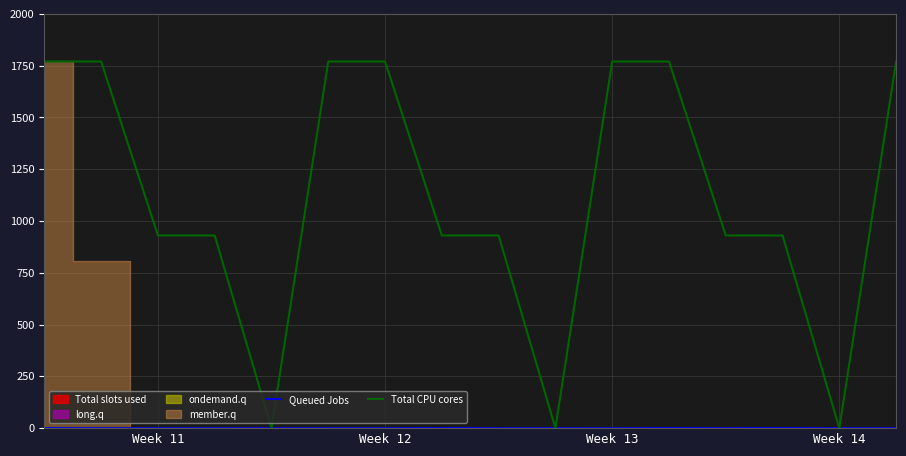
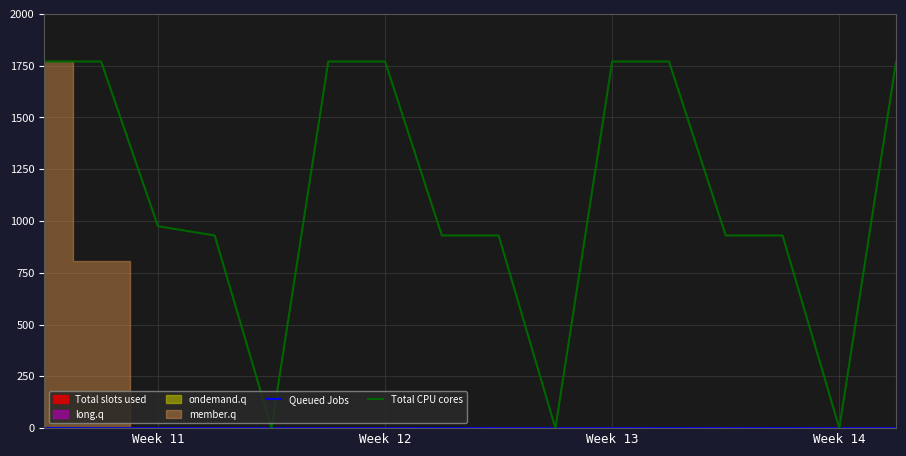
Total CPU cores, Week 11: 930 -> 970
